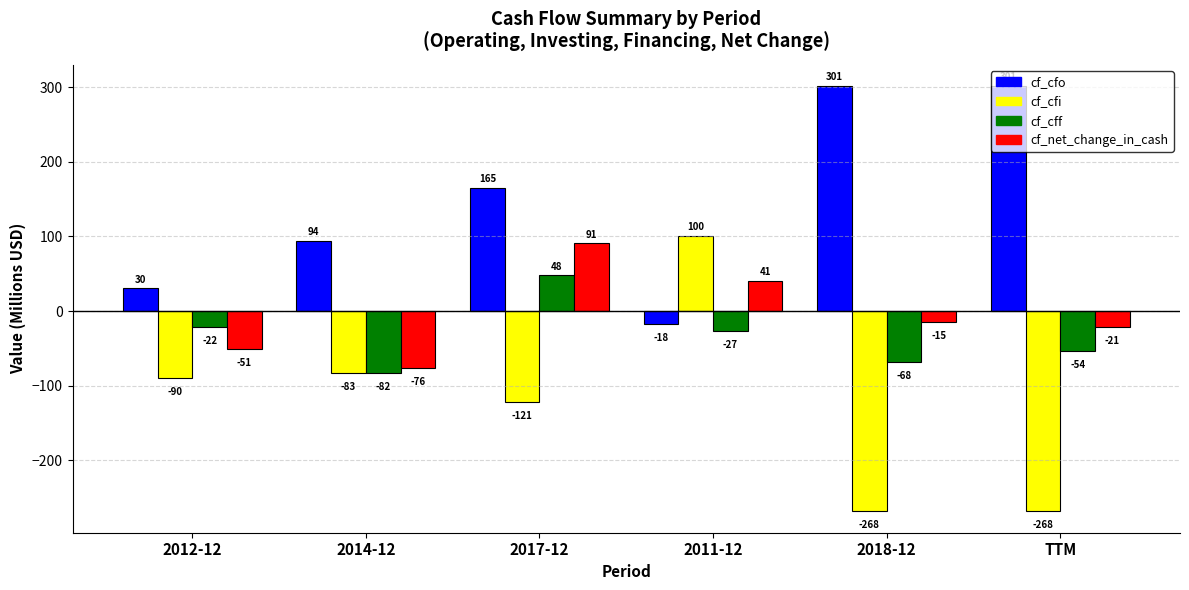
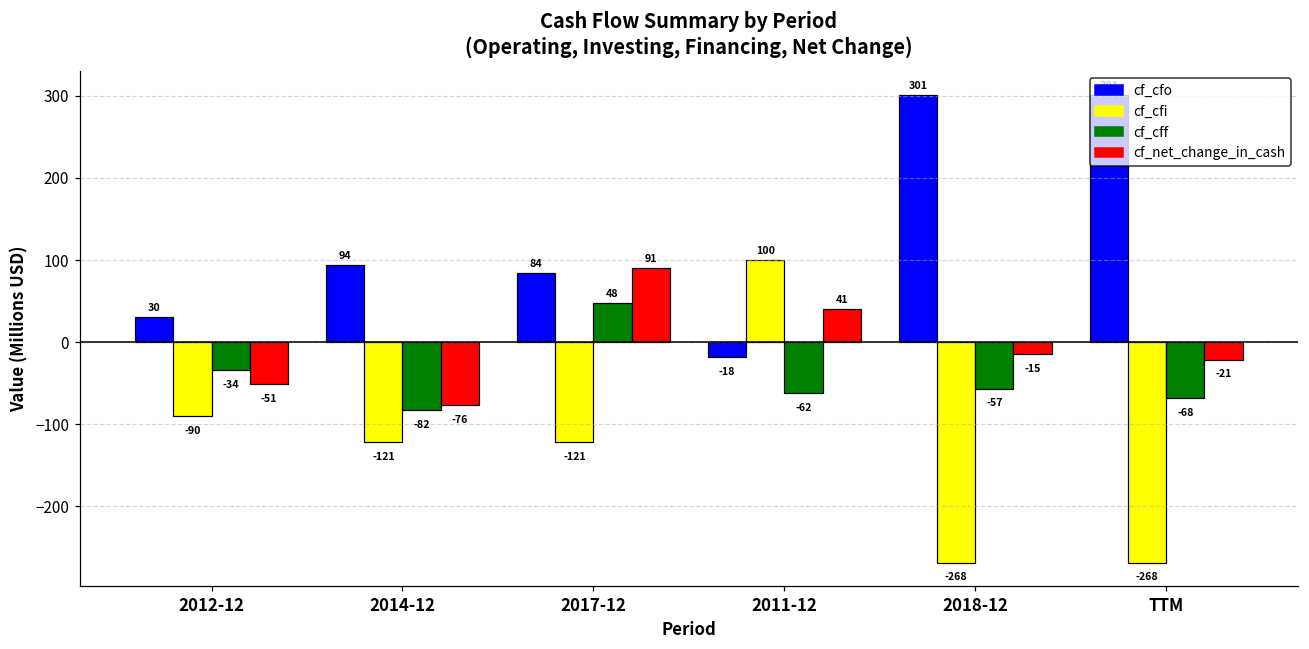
cf_cff, 2012-12: -22 -> -34
cf_cfi, 2014-12: -83 -> -121
cf_cfo, 2017-12: 165 -> 84
cf_cff, 2011-12: -27 -> -62
cf_cff, 2018-12: -68 -> -57
cf_cff, TTM: -54 -> -68
